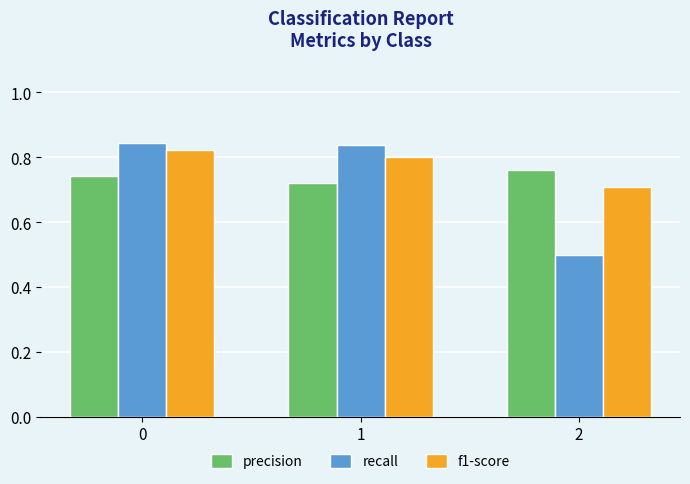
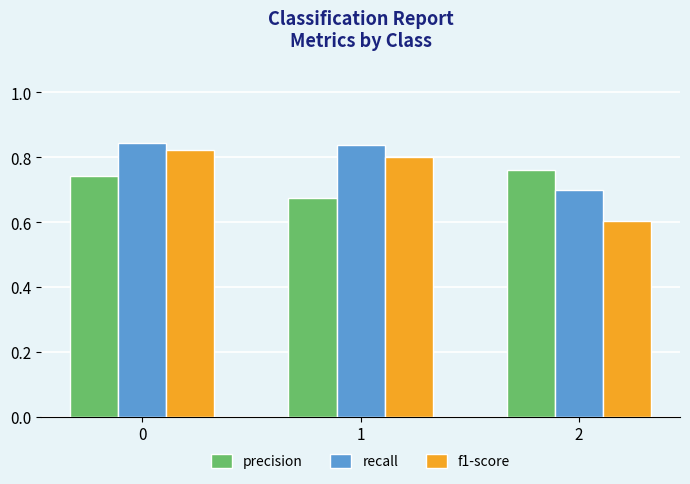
precision, 1: 0.72 -> 0.67
recall, 2: 0.5 -> 0.7
f1-score, 2: 0.71 -> 0.60
